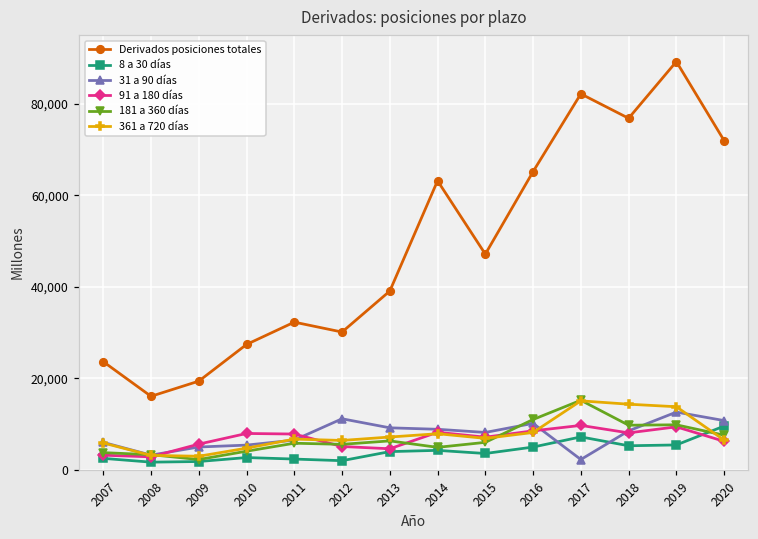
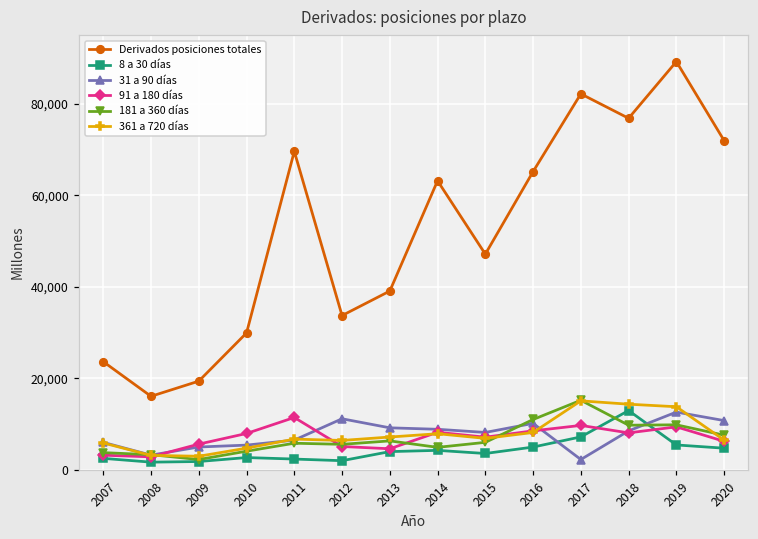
Derivados posiciones totales, 2010: 27,000 -> 30,000
Derivados posiciones totales, 2011: 32,000 -> 70,000
91 a 180 días, 2011: 8,000 -> 11,000
Derivados posiciones totales, 2012: 30,000 -> 34,000
8 a 30 días, 2018: 5,000 -> 13,000
8 a 30 días, 2020: 10,000 -> 5,000
